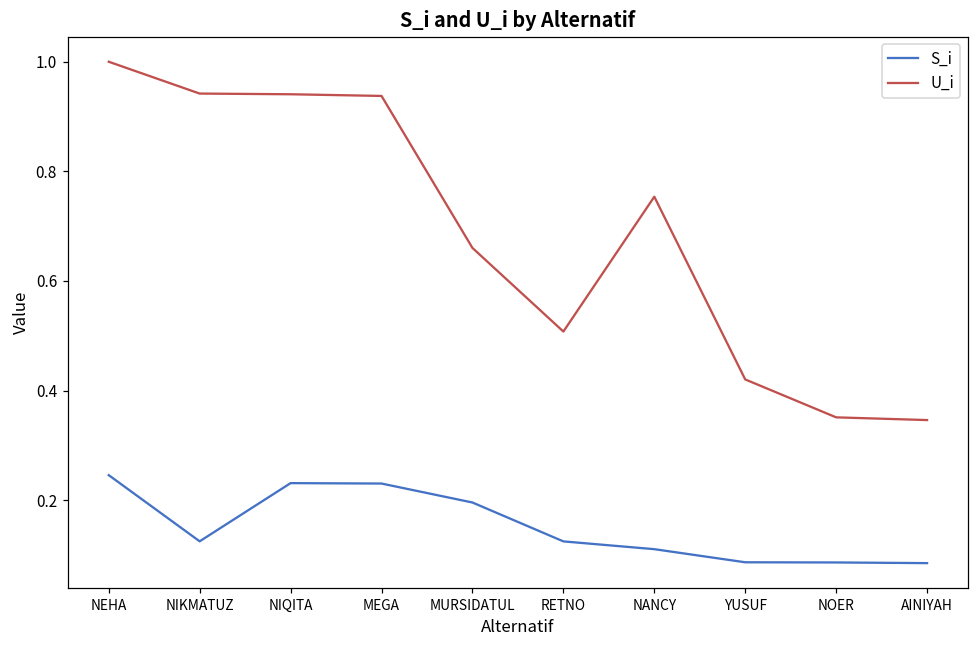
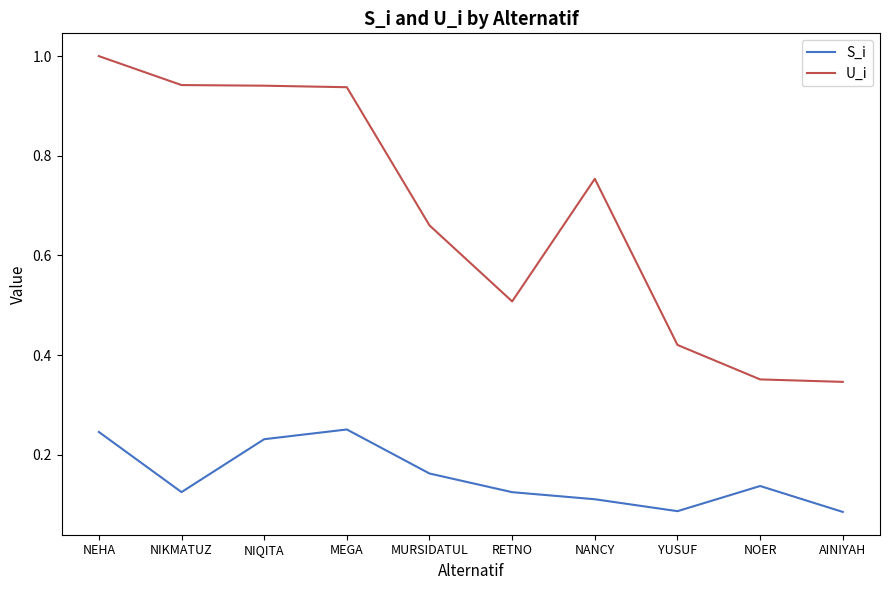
S_i, MEGA: 0.23 -> 0.25
S_i, MURSIDATUL: 0.20 -> 0.16
S_i, NOER: 0.09 -> 0.14
